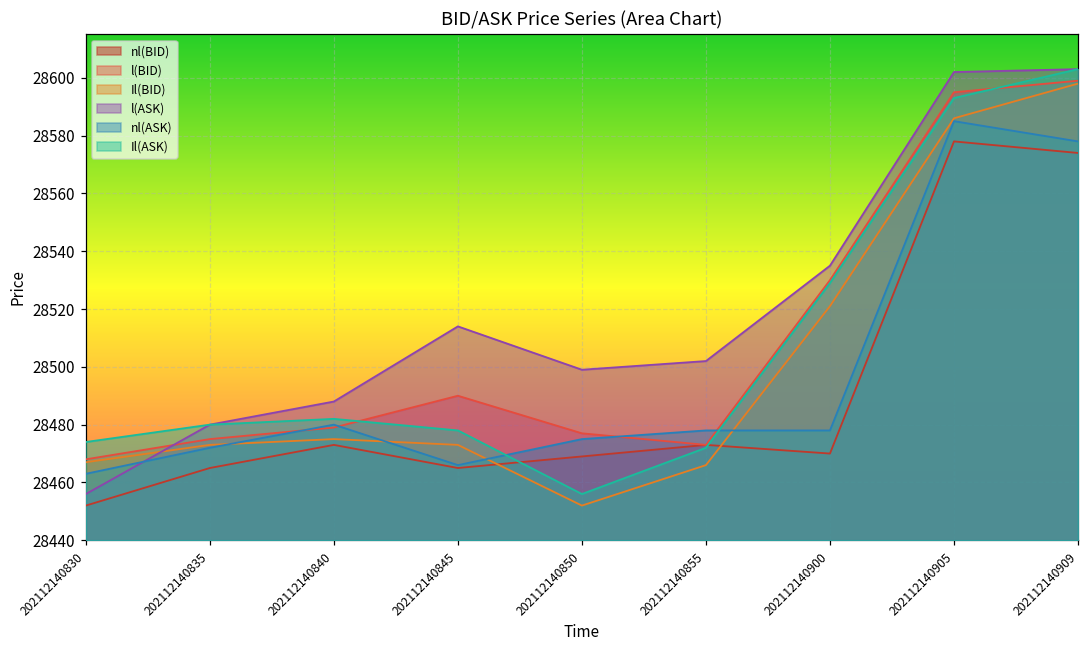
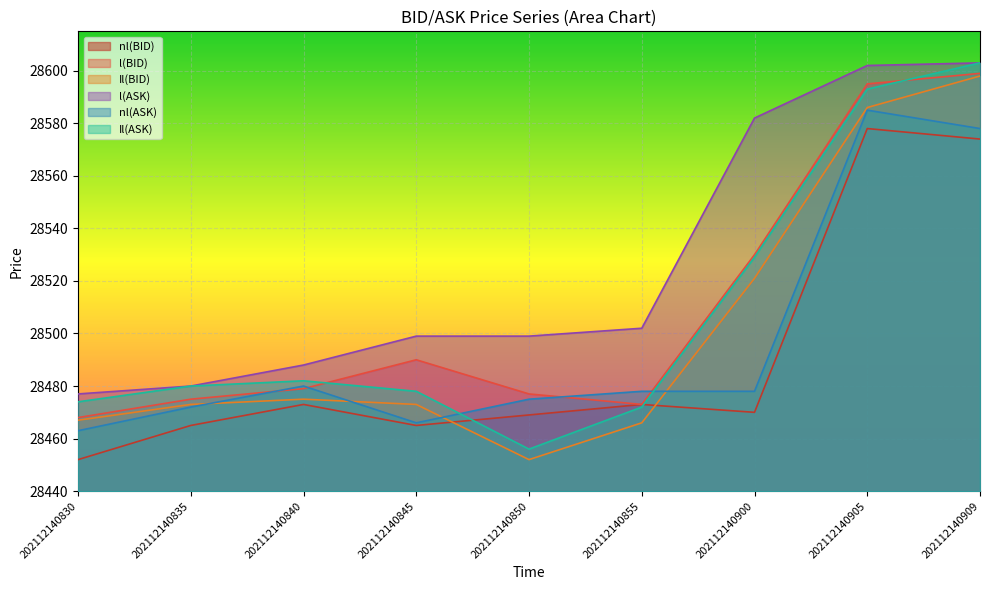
l(ASK), 202112140830: 28456 -> 28477
l(ASK), 202112140845: 28514 -> 28499
l(ASK), 202112140900: 28535 -> 28582
